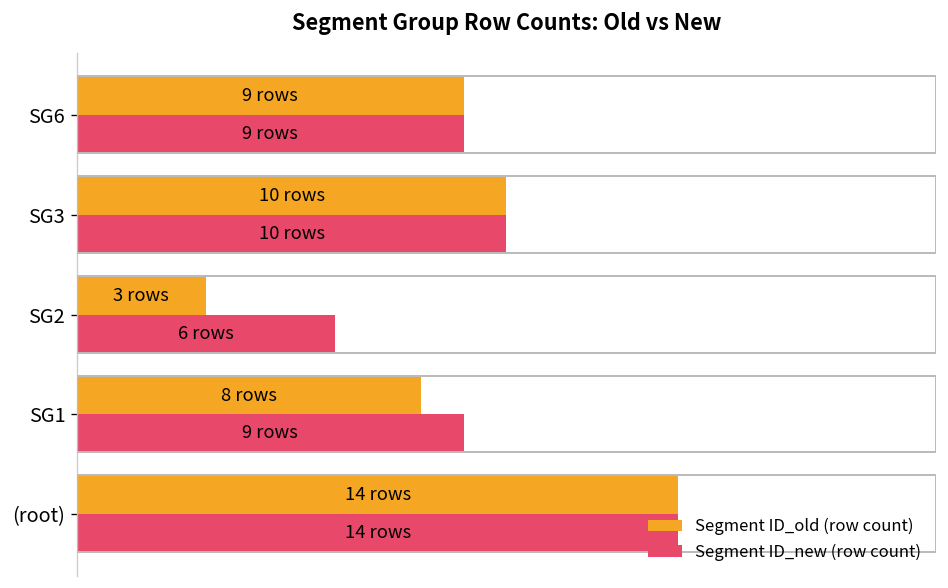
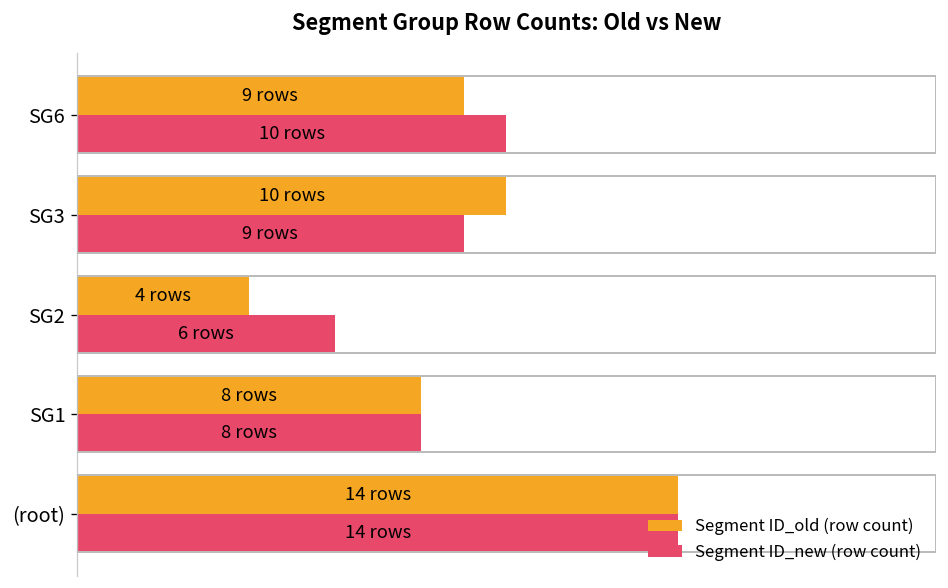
Segment ID_new (row count), SG6: 9 -> 10
Segment ID_new (row count), SG3: 10 -> 9
Segment ID_old (row count), SG2: 3 -> 4
Segment ID_new (row count), SG1: 9 -> 8
